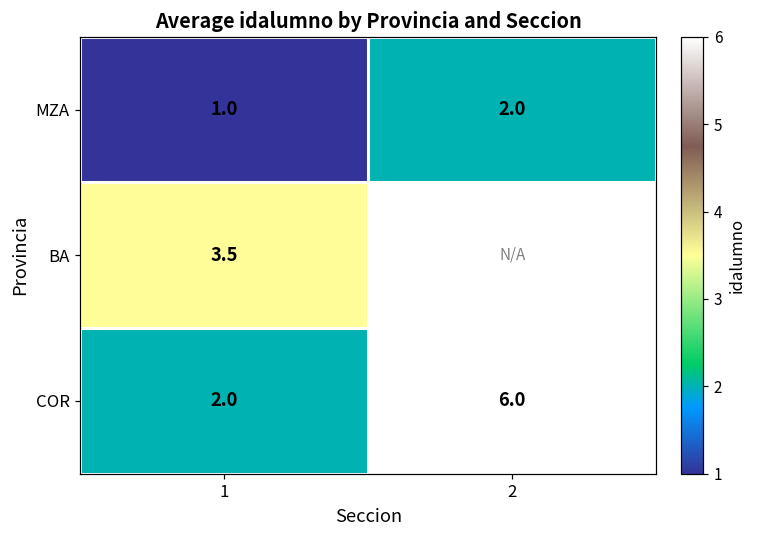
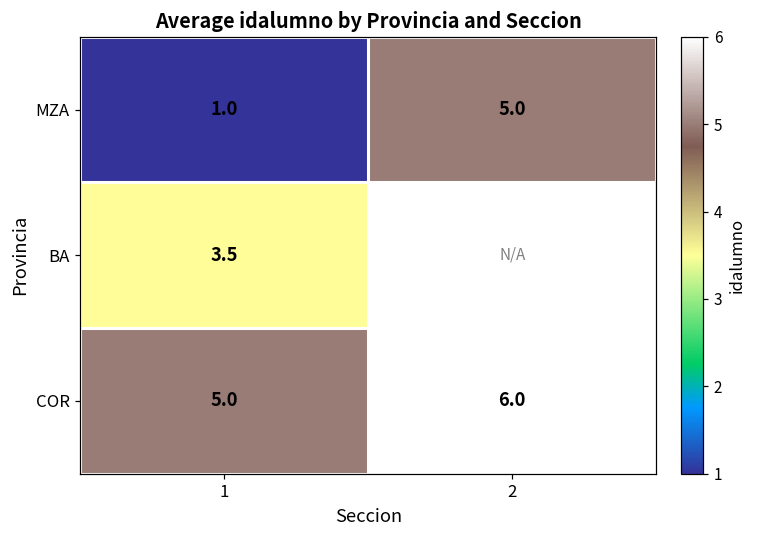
MZA, 2: 2.0 -> 5.0
COR, 1: 2.0 -> 5.0
